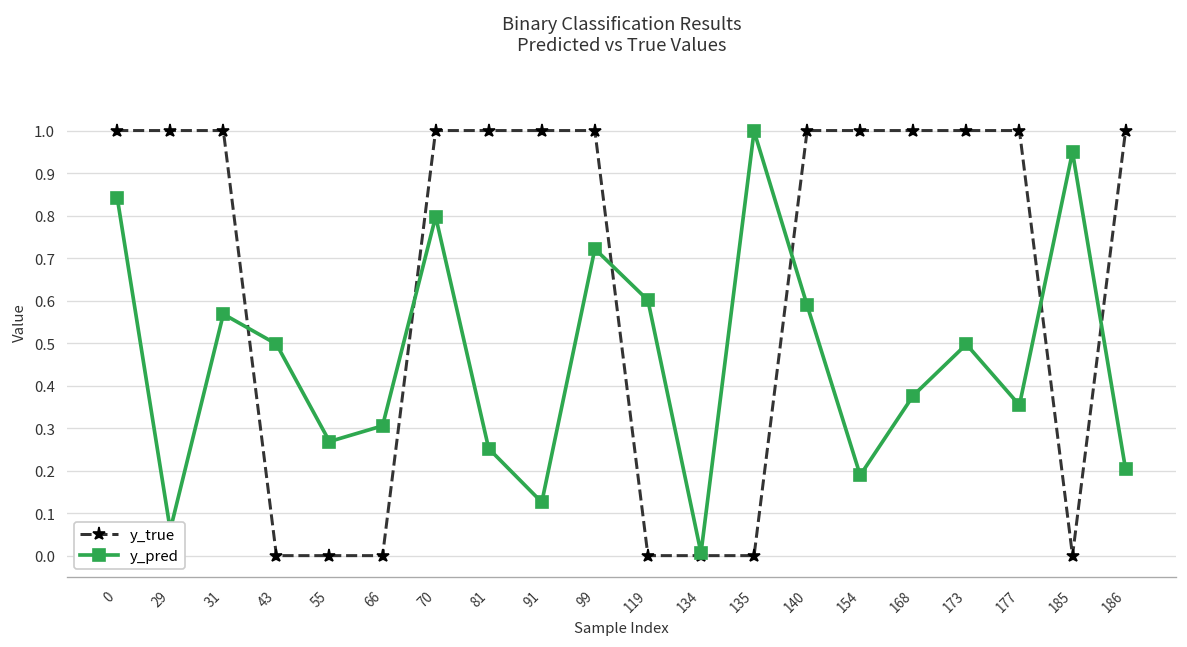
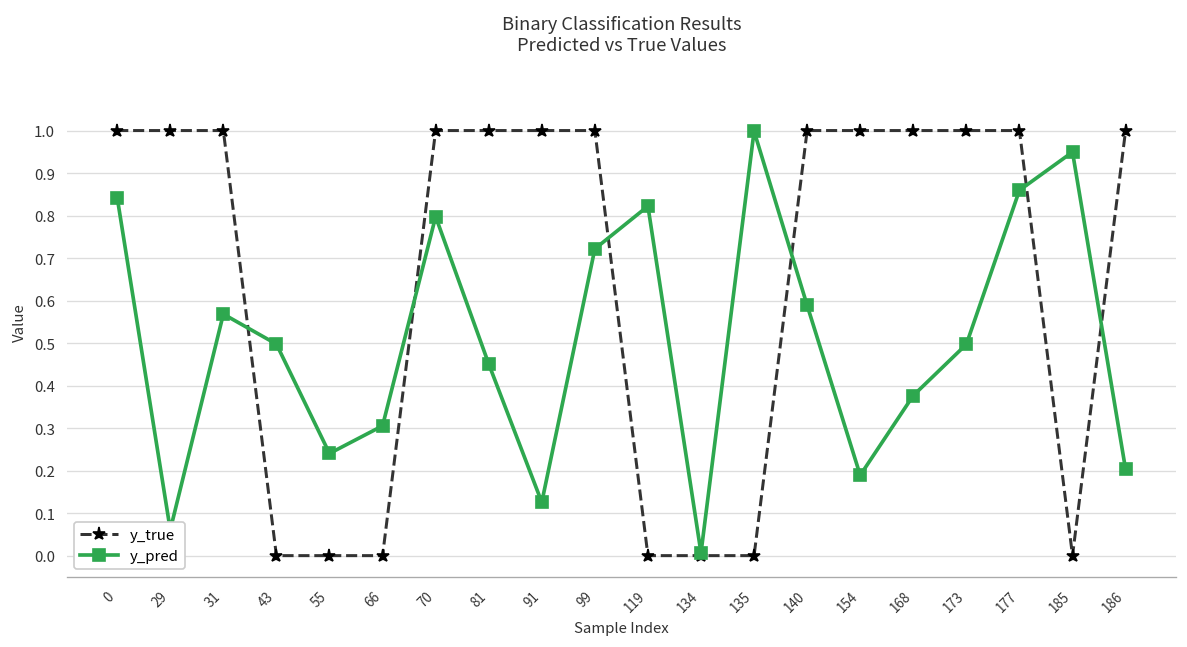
y_pred, 55: 0.27 -> 0.24
y_pred, 81: 0.25 -> 0.45
y_pred, 119: 0.60 -> 0.82
y_pred, 177: 0.35 -> 0.86
